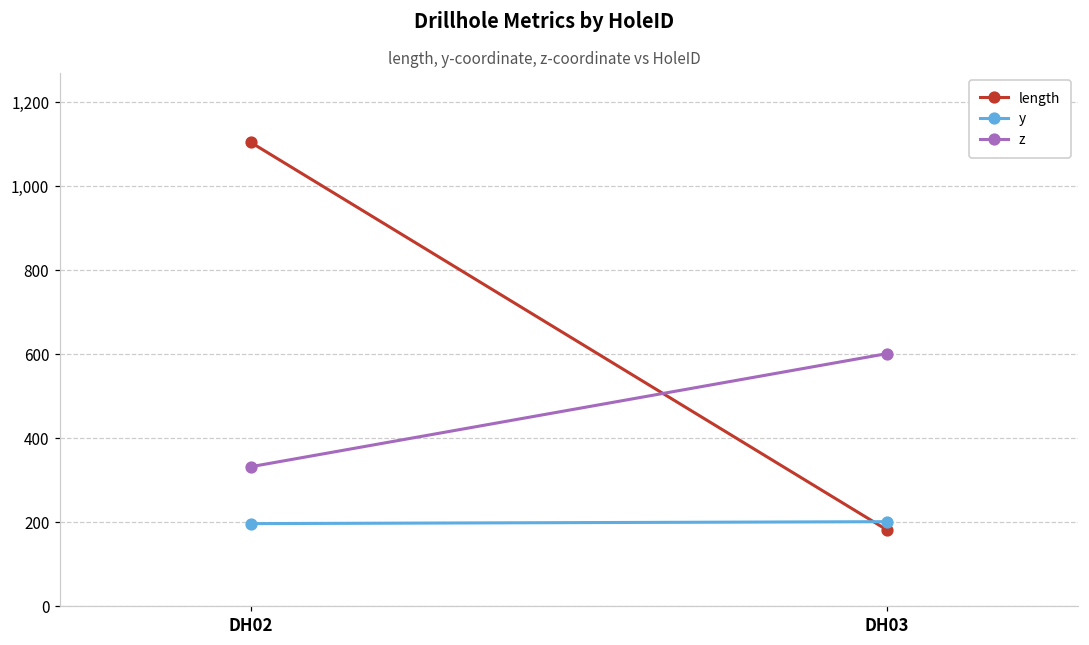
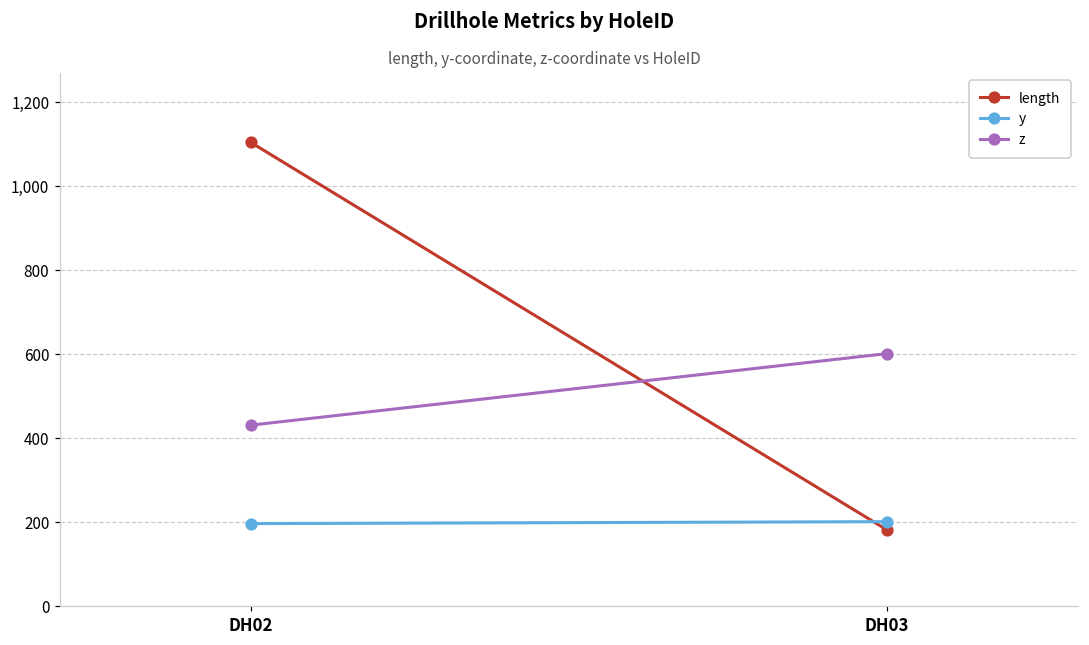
z, DH02: 330 -> 430
